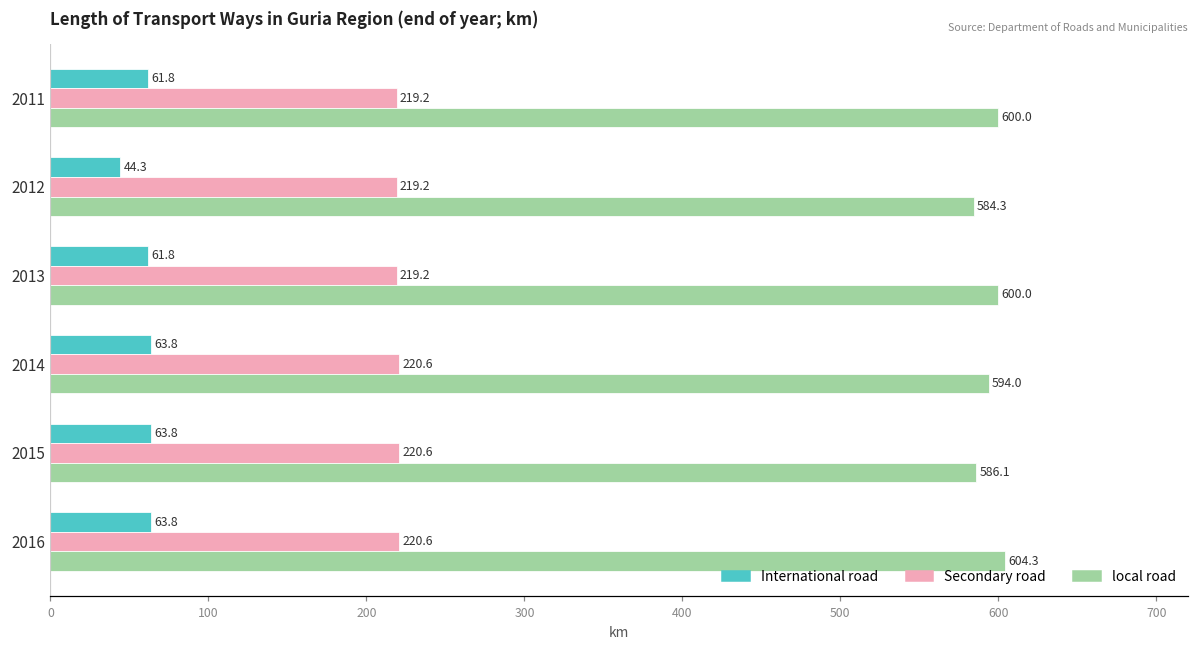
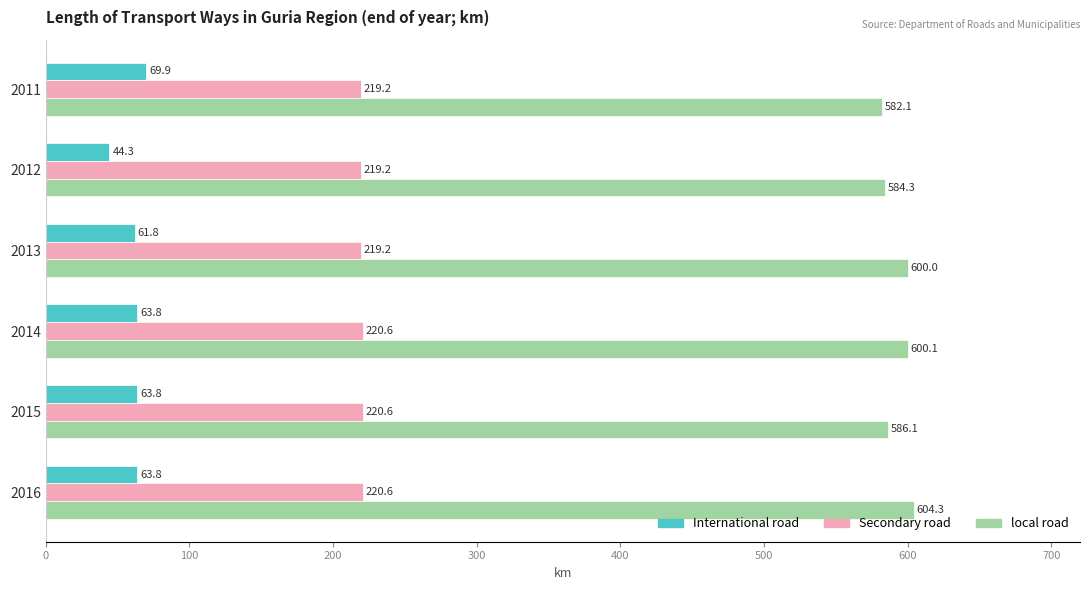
International road, 2011: 61.8 -> 69.9
local road, 2011: 600.0 -> 582.1
local road, 2014: 594.0 -> 600.1
